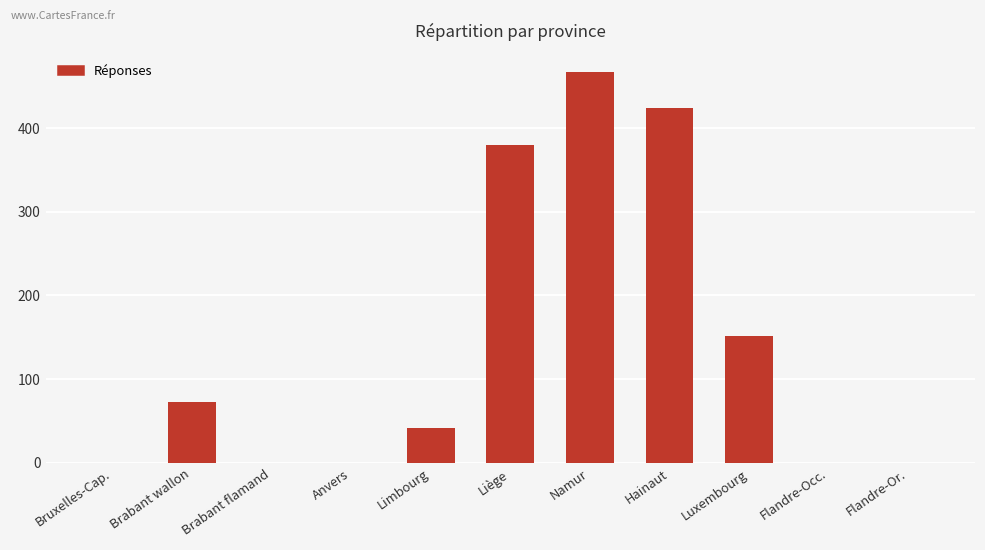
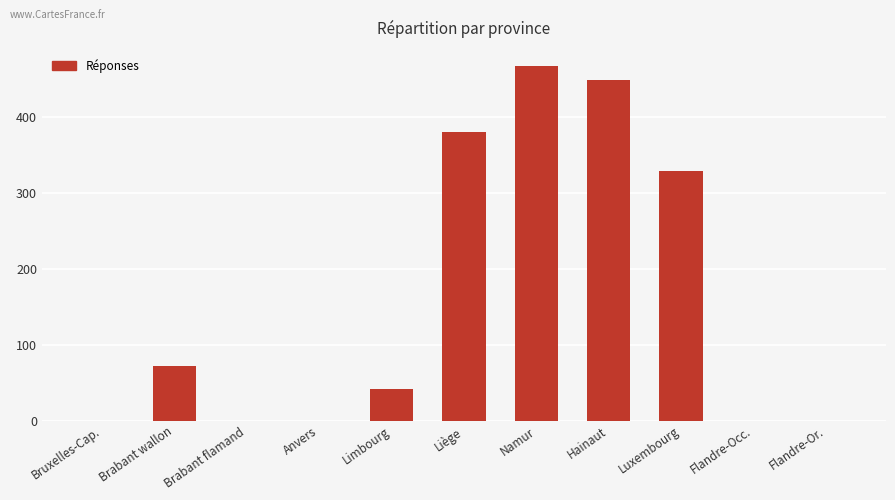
Hainaut: 420 -> 450
Luxembourg: 150 -> 330
